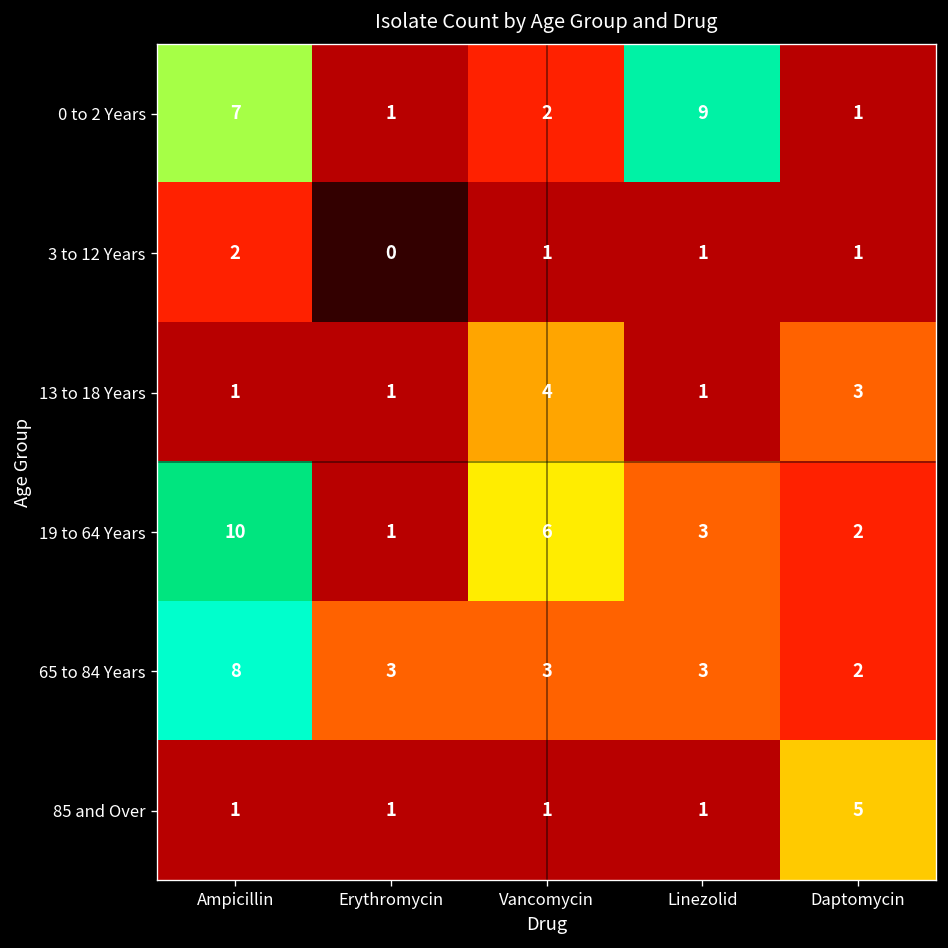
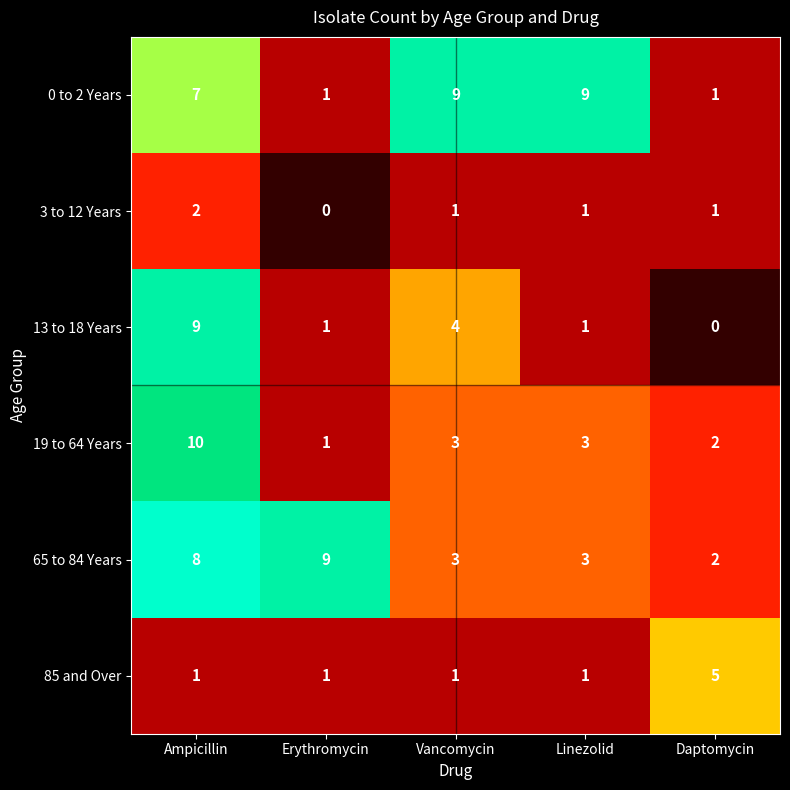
0 to 2 Years, Vancomycin: 2 -> 9
13 to 18 Years, Ampicillin: 1 -> 9
13 to 18 Years, Daptomycin: 3 -> 0
19 to 64 Years, Vancomycin: 6 -> 3
65 to 84 Years, Erythromycin: 3 -> 9
